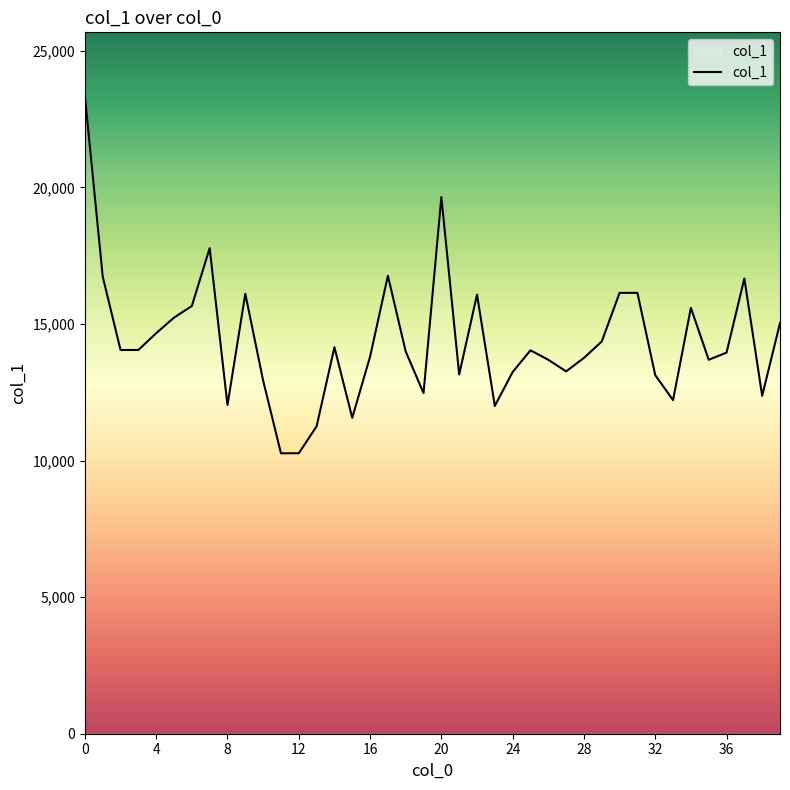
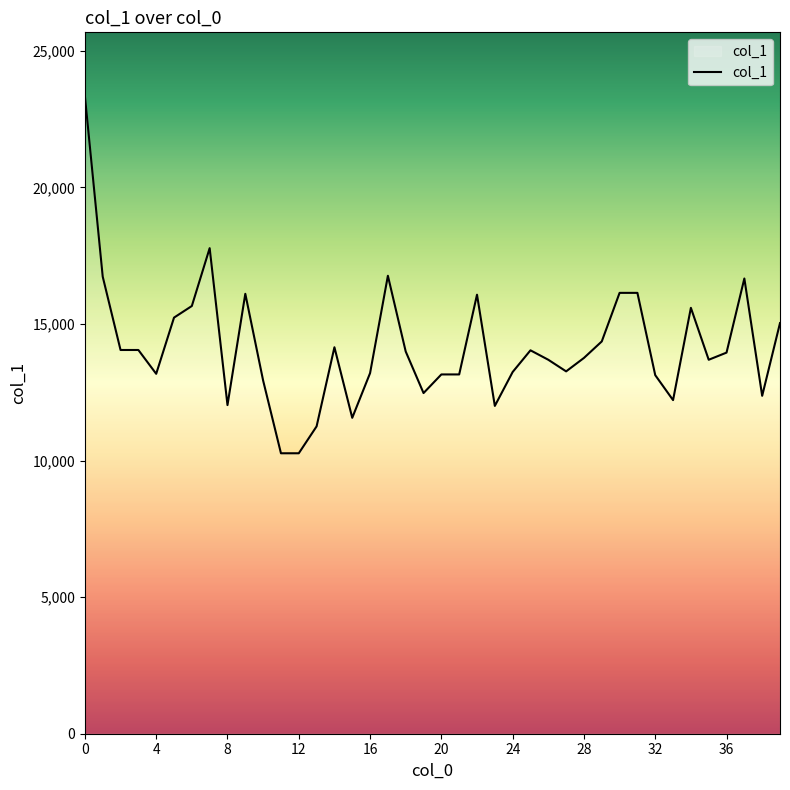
4: 14,700 -> 13,200
16: 13,800 -> 13,200
20: 19,600 -> 13,200
